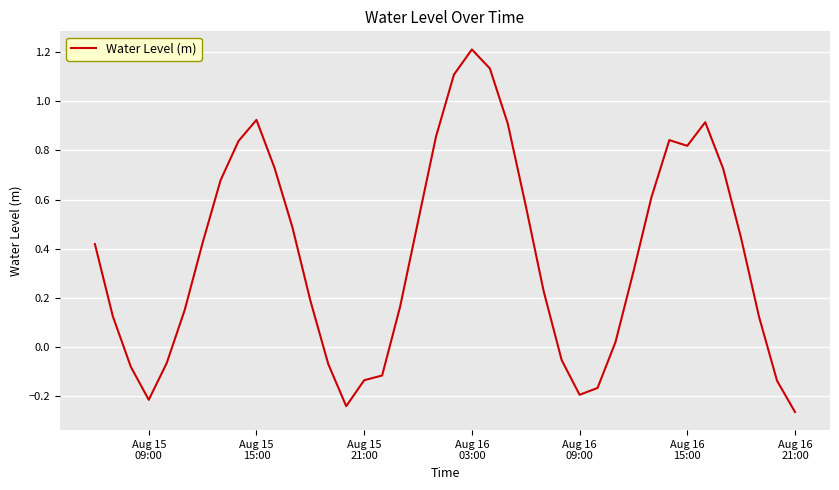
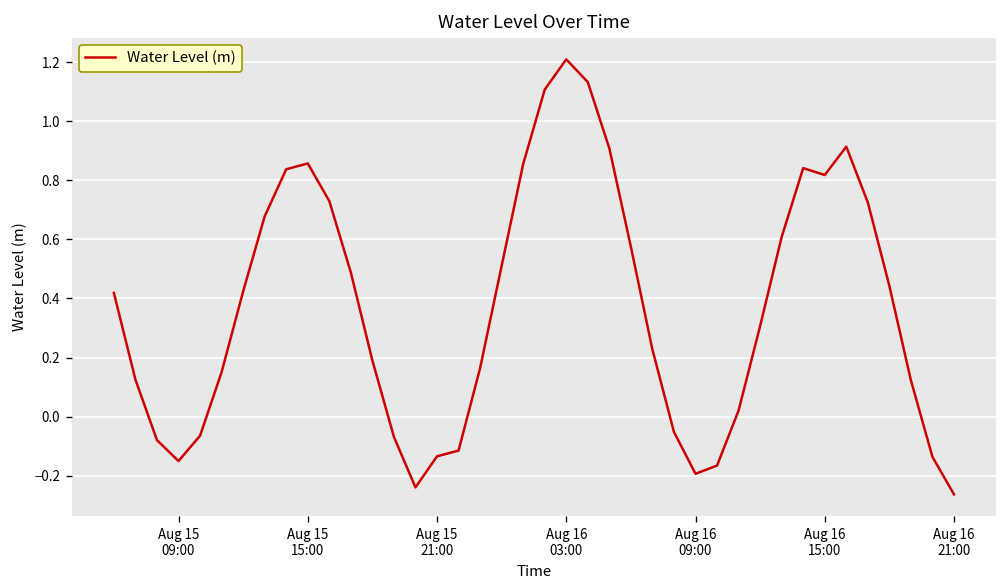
Aug 15 09:00: -0.21 -> -0.15
Aug 15 15:00: 0.92 -> 0.86
